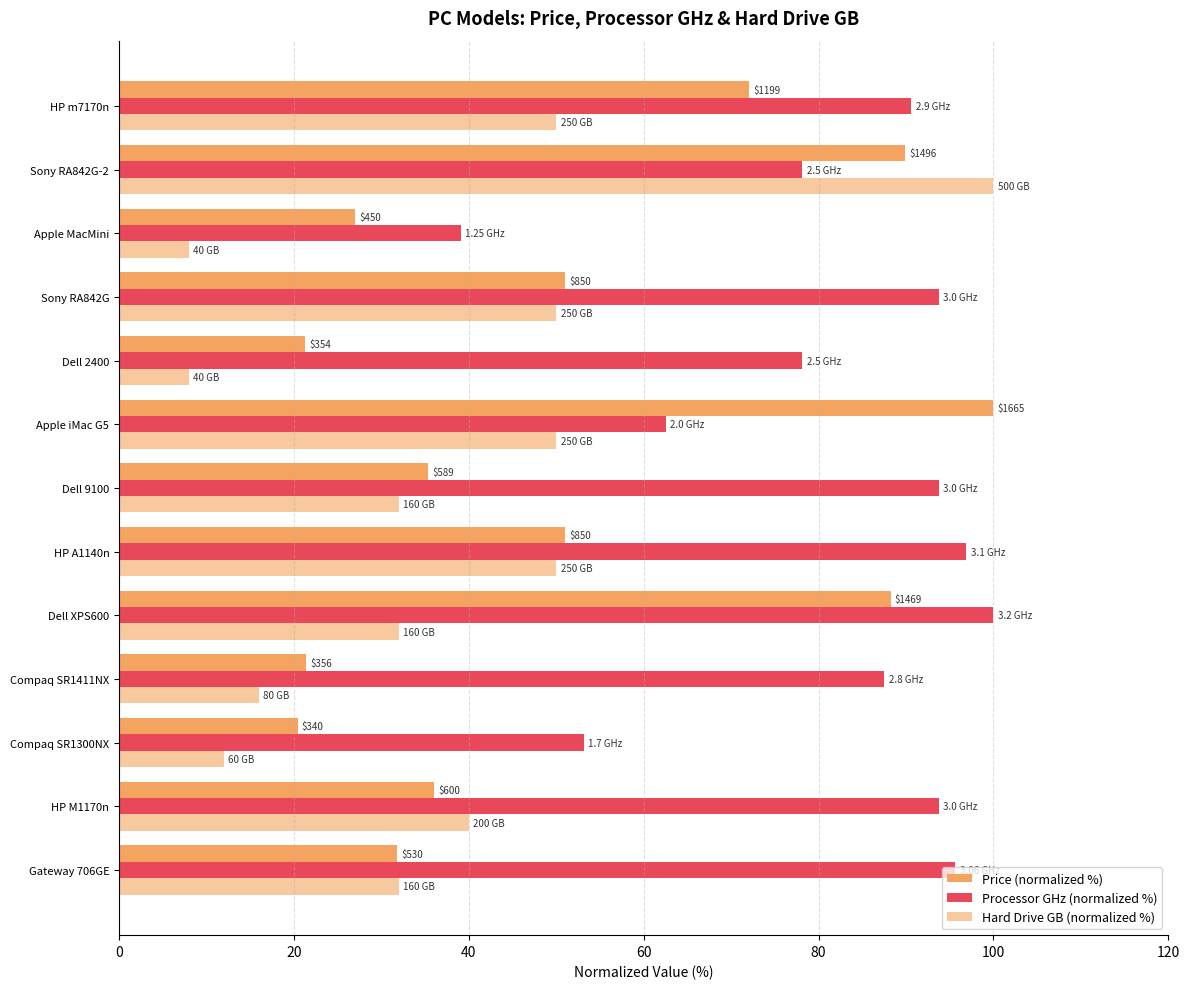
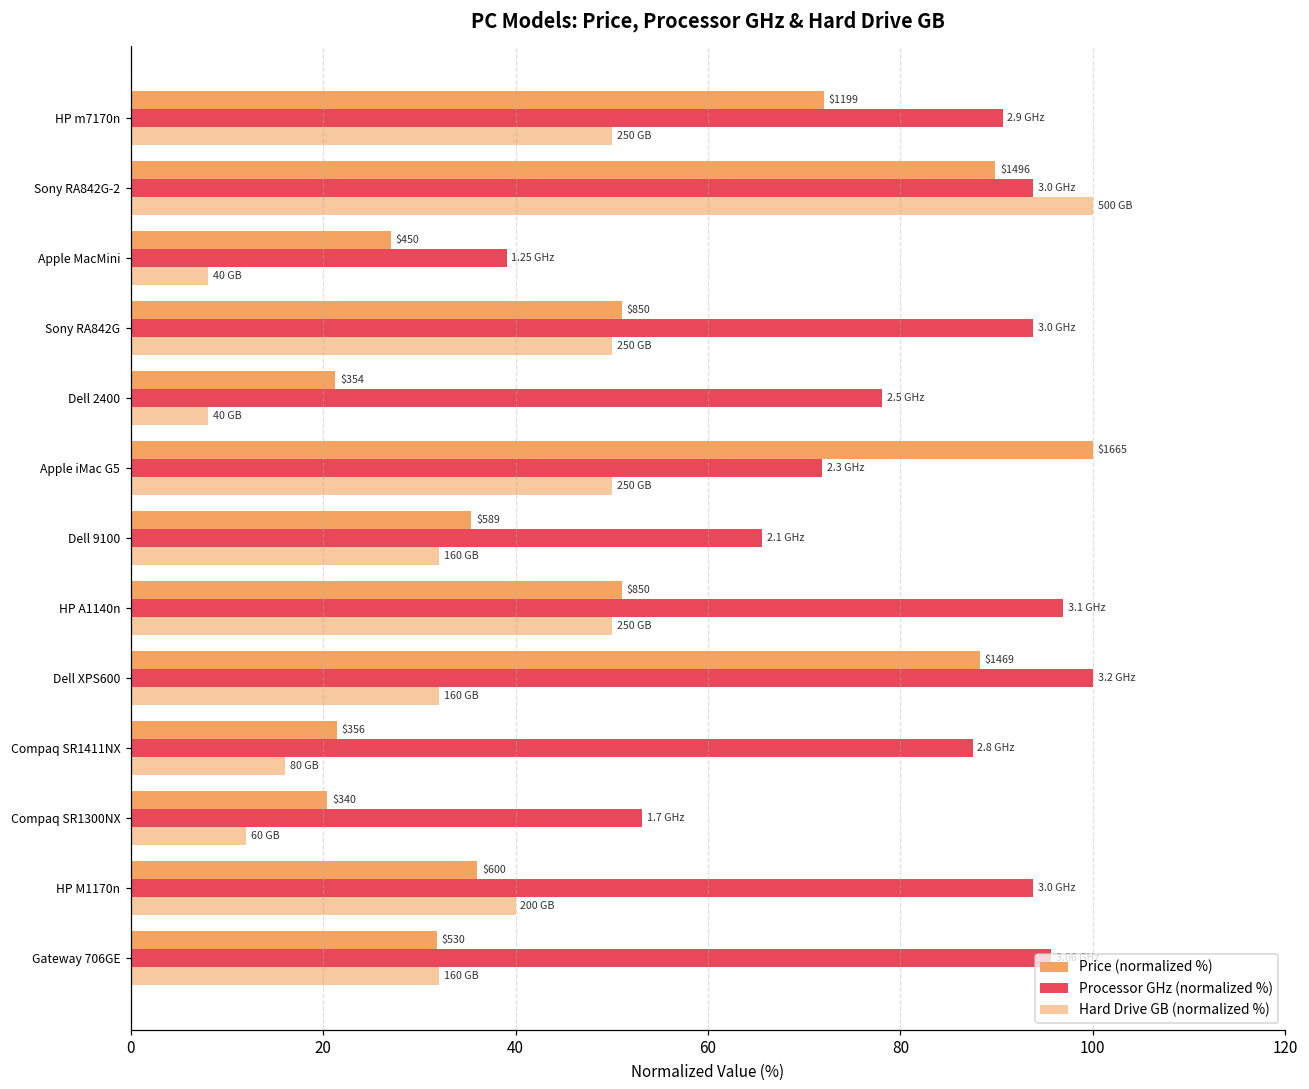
Processor GHz (normalized %), Sony RA842G-2: 2.5 -> 3.0
Processor GHz (normalized %), Apple iMac G5: 2.0 -> 2.3
Processor GHz (normalized %), Dell 9100: 3.0 -> 2.1
